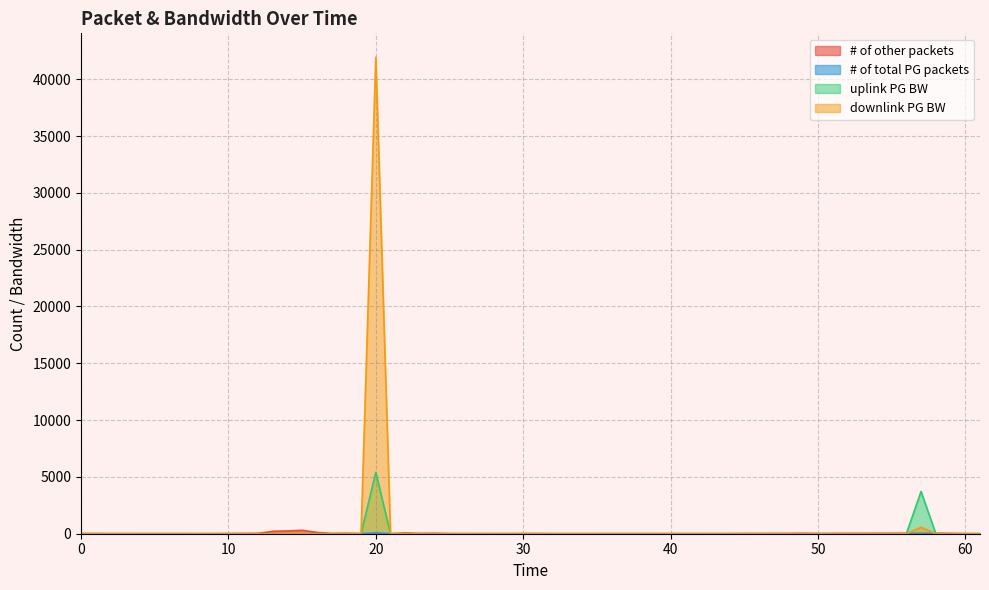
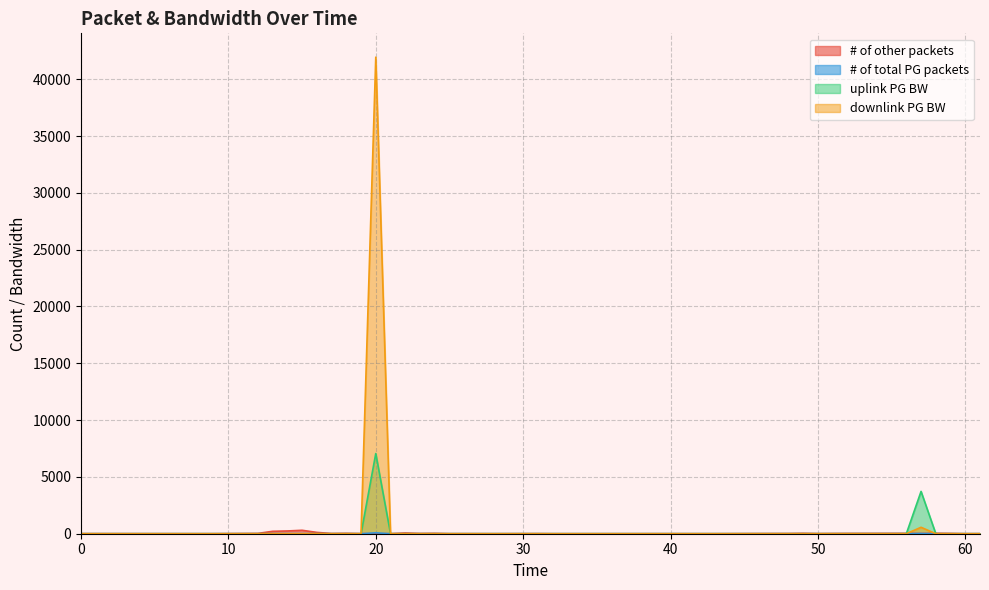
uplink PG BW, 20: 5400 -> 7100
